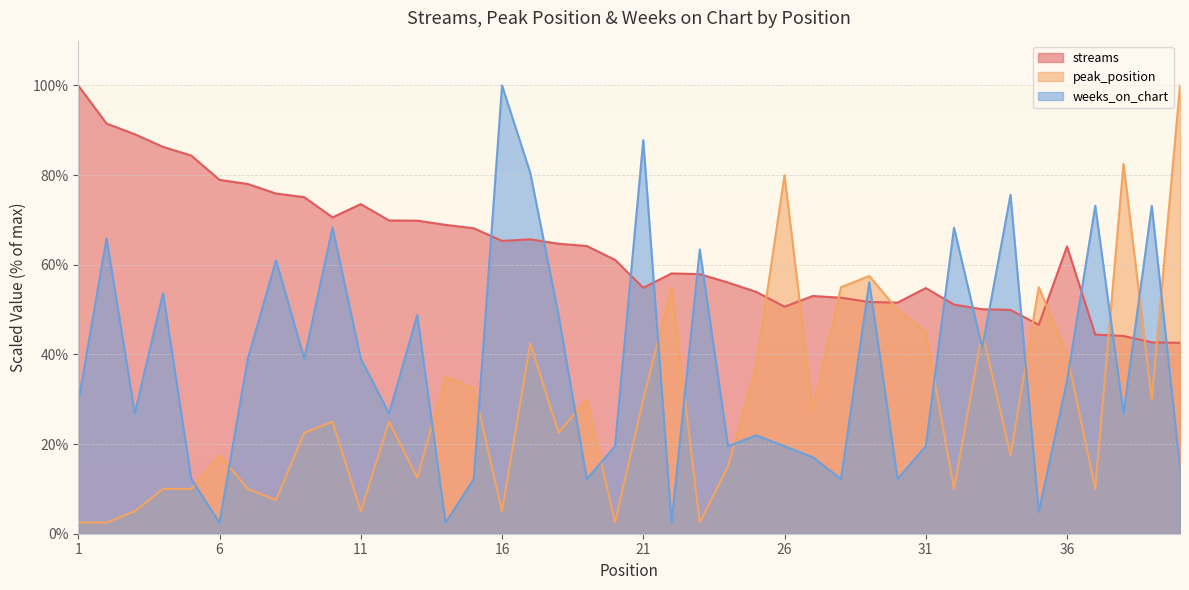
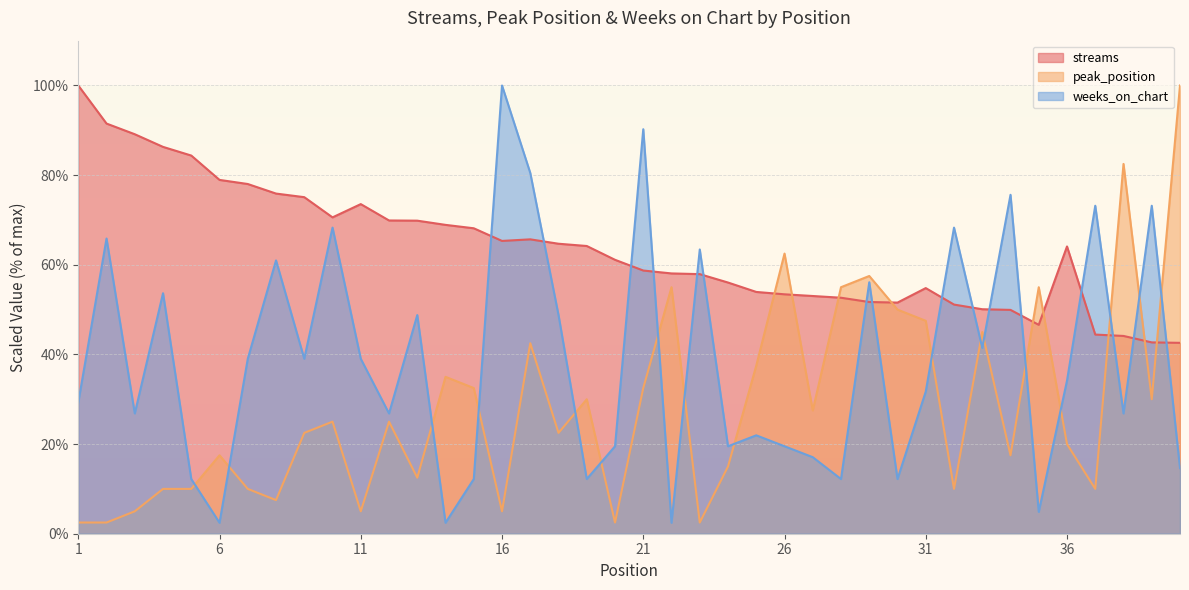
streams, 21: 55% -> 59%
peak_position, 21: 30% -> 33%
weeks_on_chart, 21: 88% -> 90%
streams, 26: 51% -> 53%
peak_position, 26: 80% -> 63%
peak_position, 31: 45% -> 48%
weeks_on_chart, 31: 20% -> 32%
peak_position, 36: 40% -> 20%
